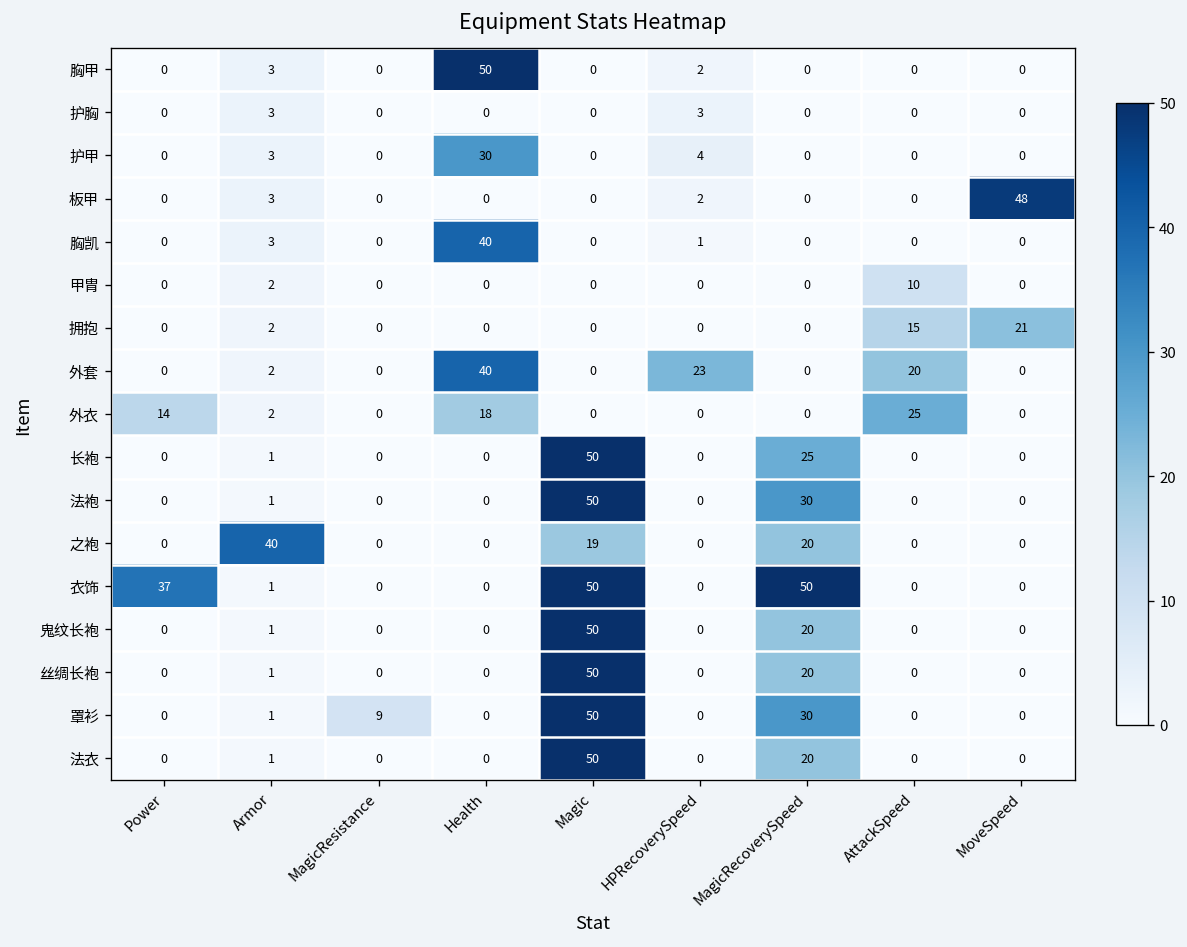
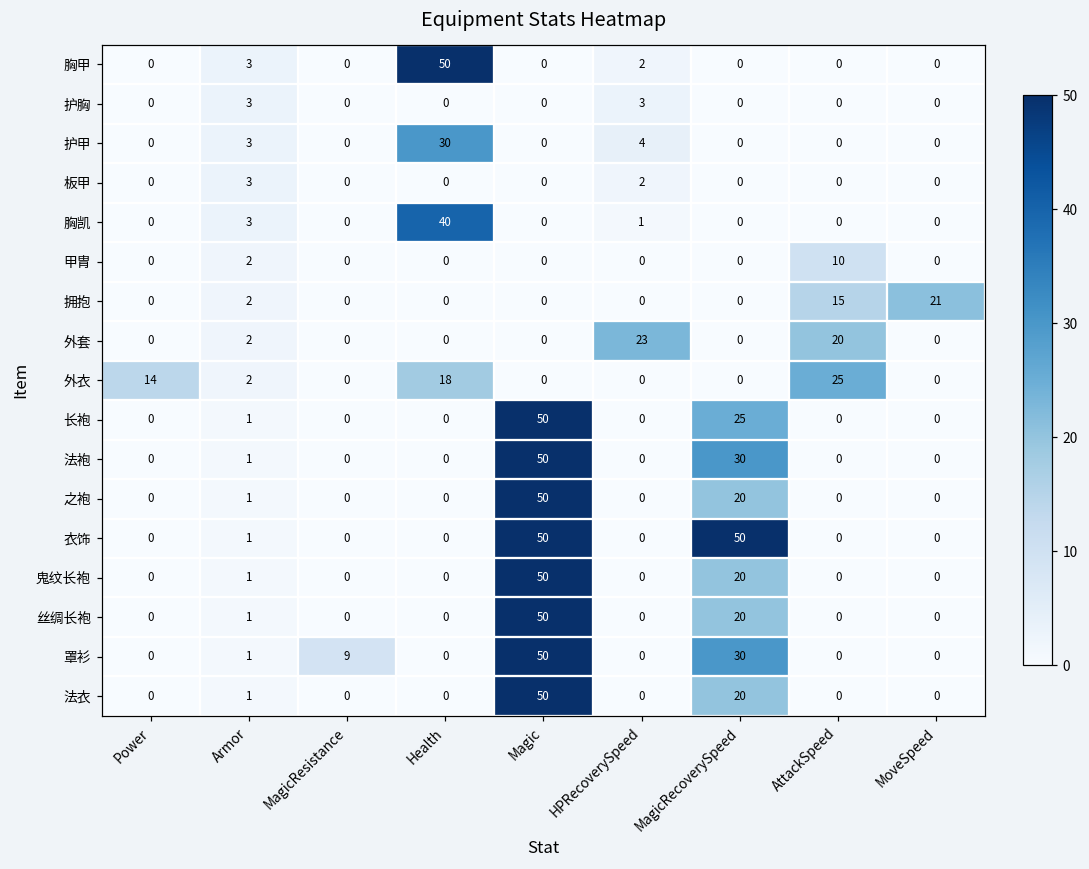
板甲, MoveSpeed: 48 -> 0
外套, Health: 40 -> 0
之袍, Armor: 40 -> 1
之袍, Magic: 19 -> 50
衣饰, Power: 37 -> 0
